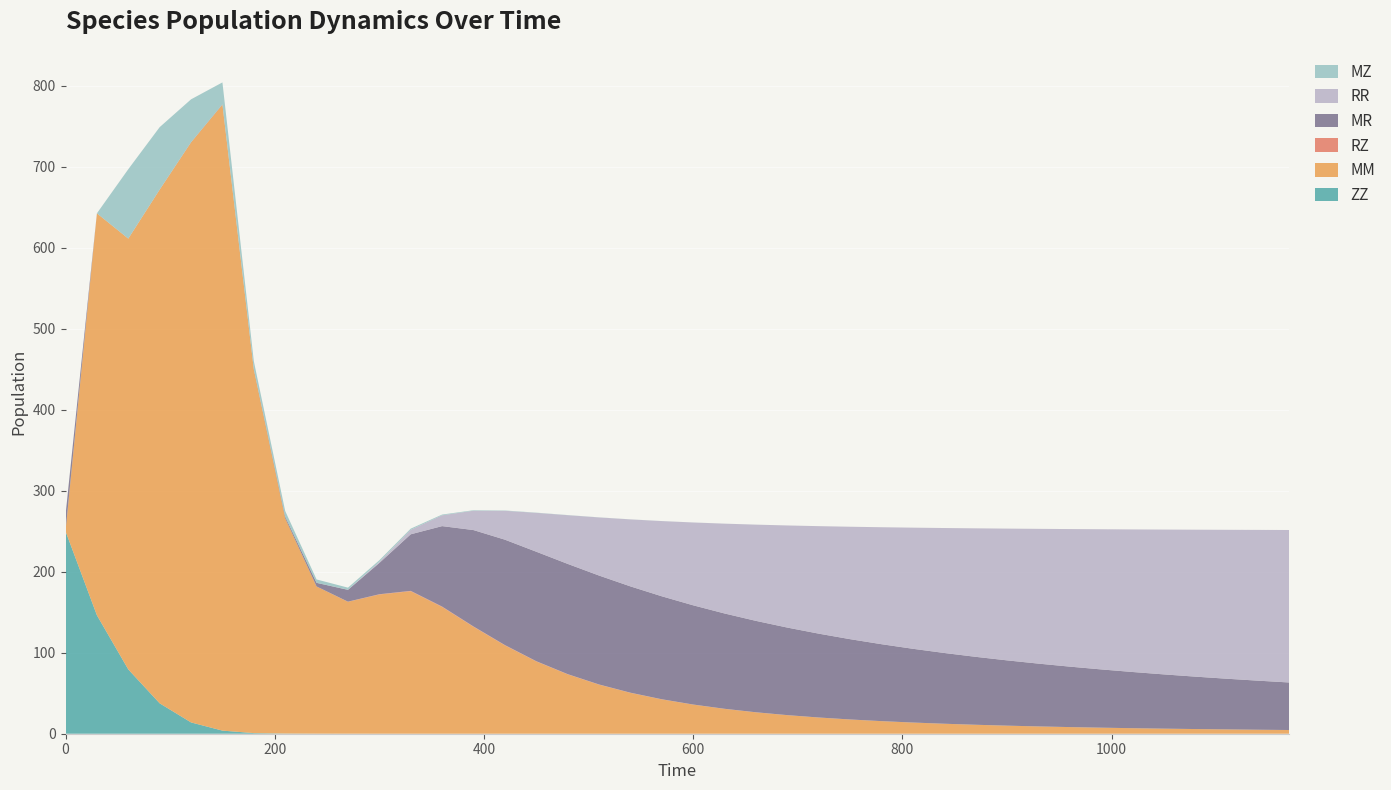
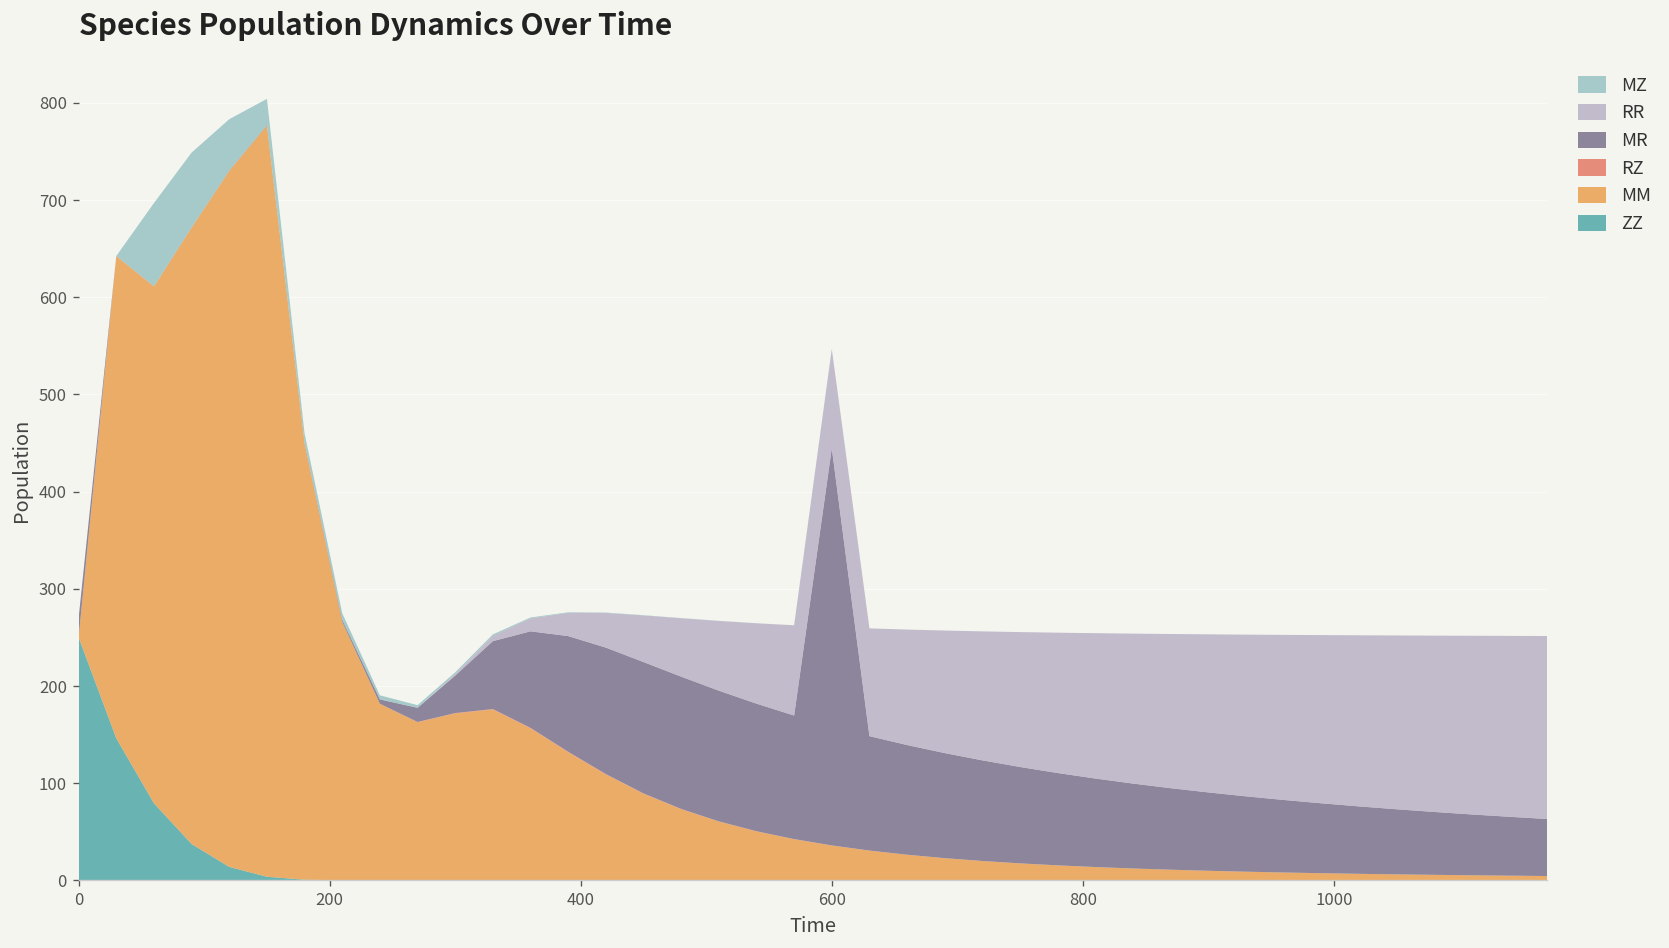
MR, 600: 120 -> 410
